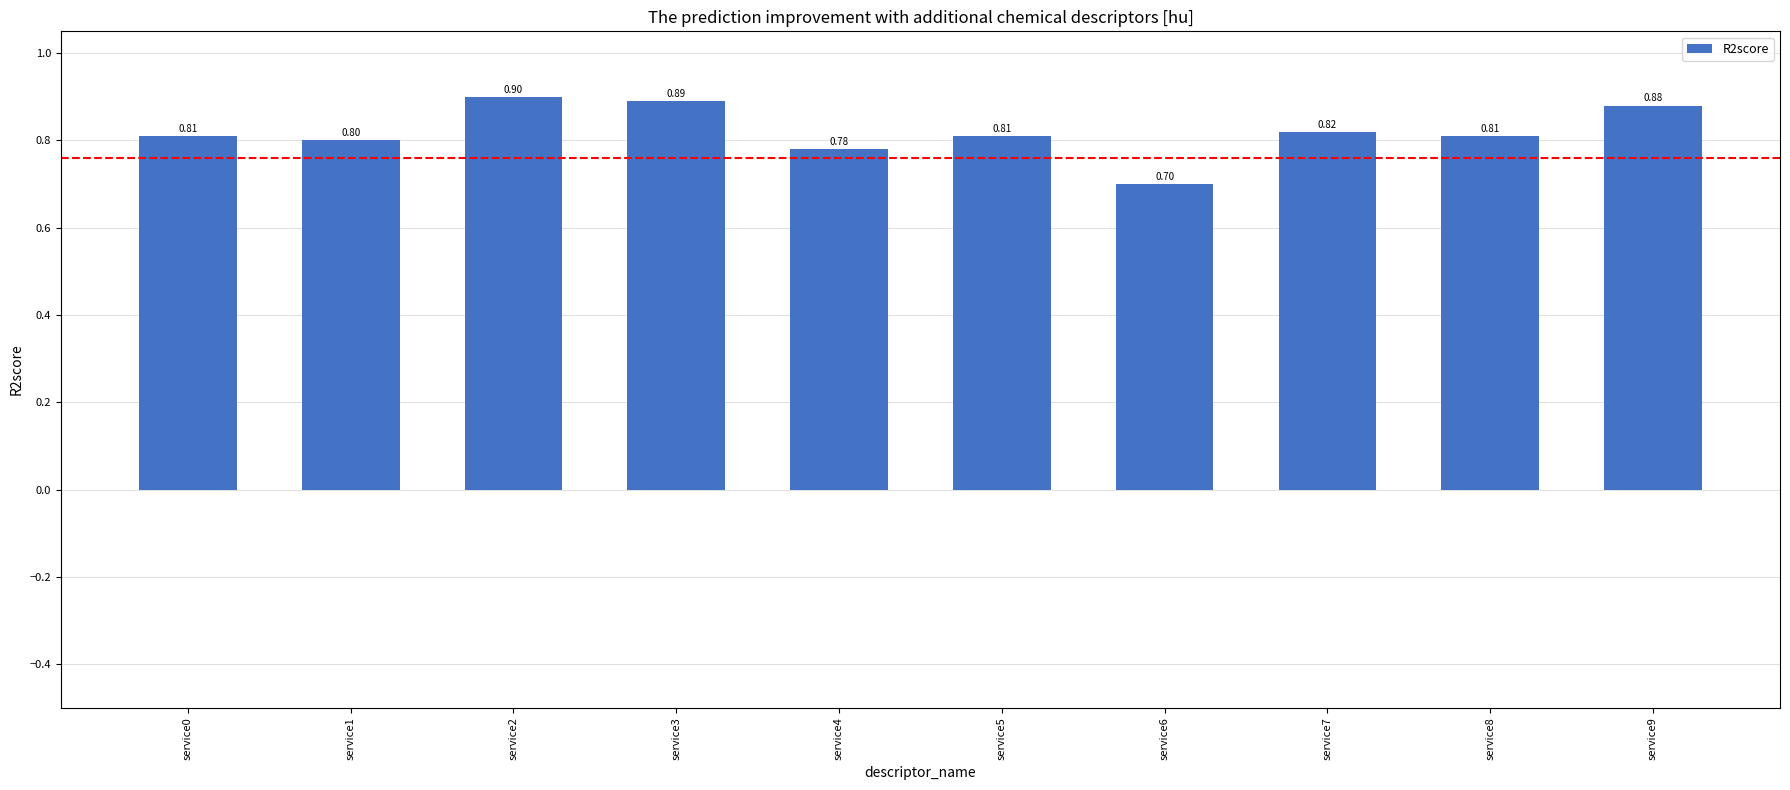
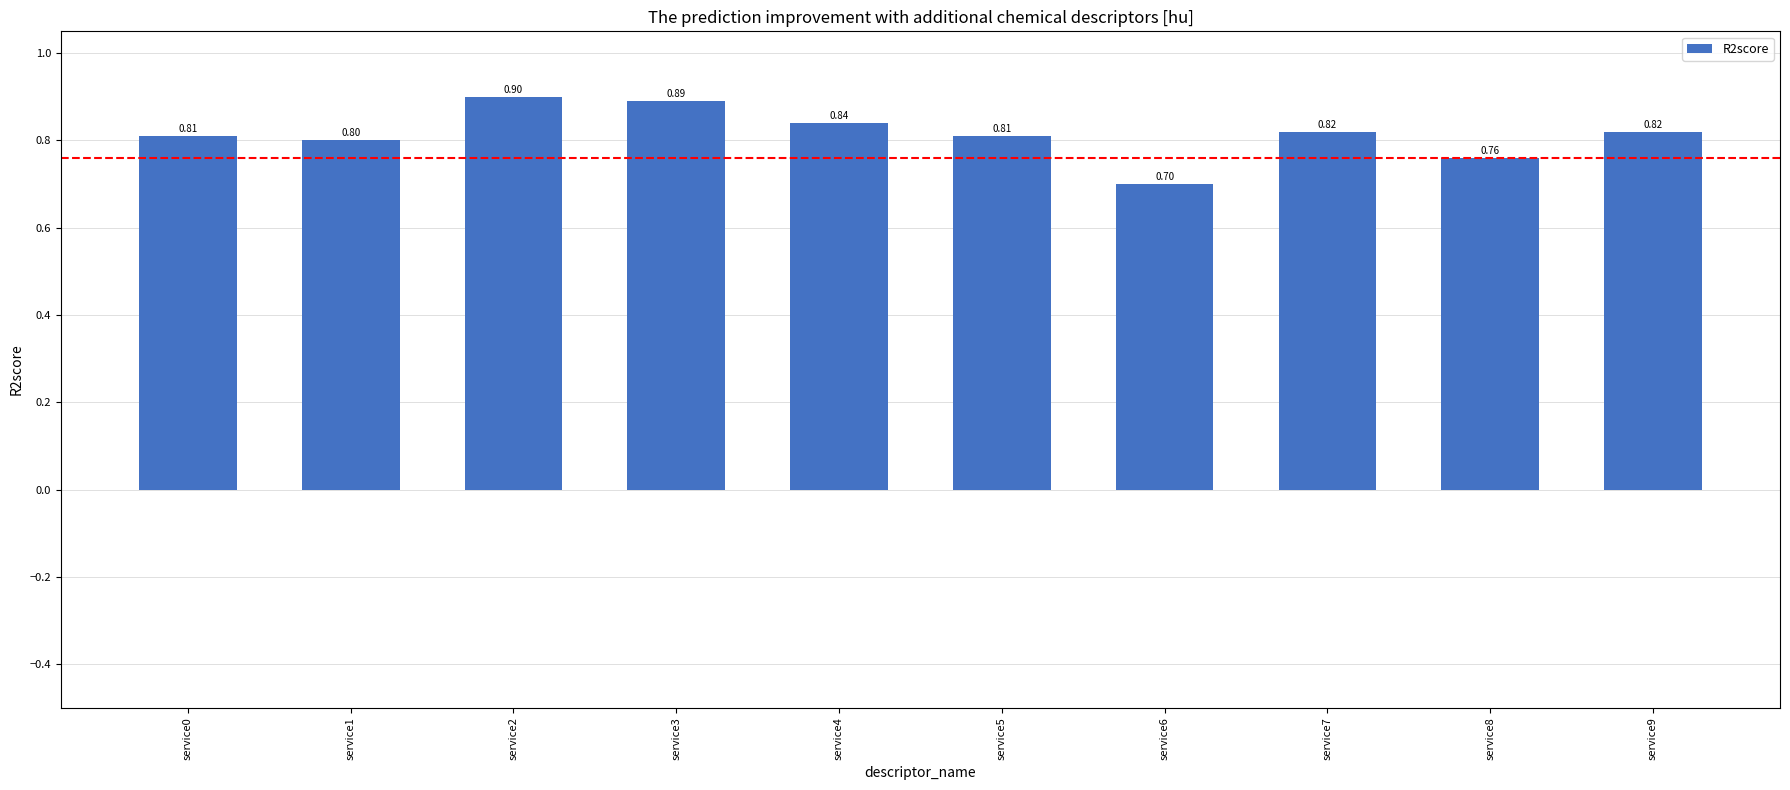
service4: 0.78 -> 0.84
service8: 0.81 -> 0.76
service9: 0.88 -> 0.82
